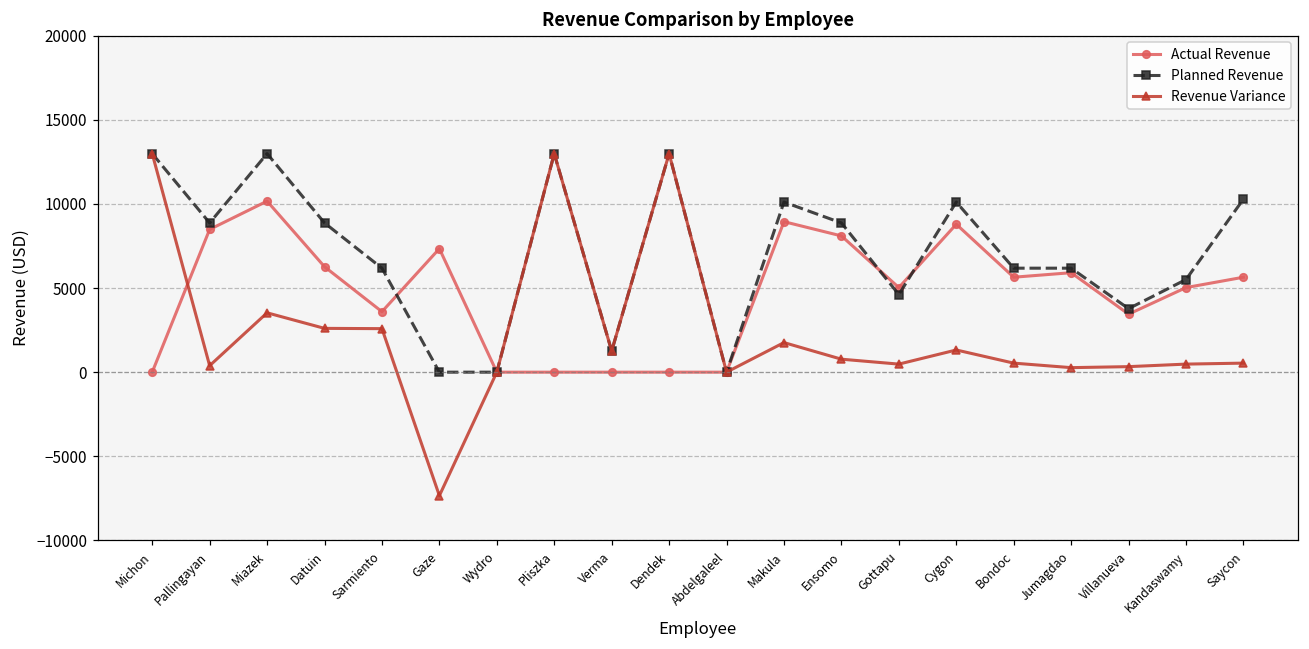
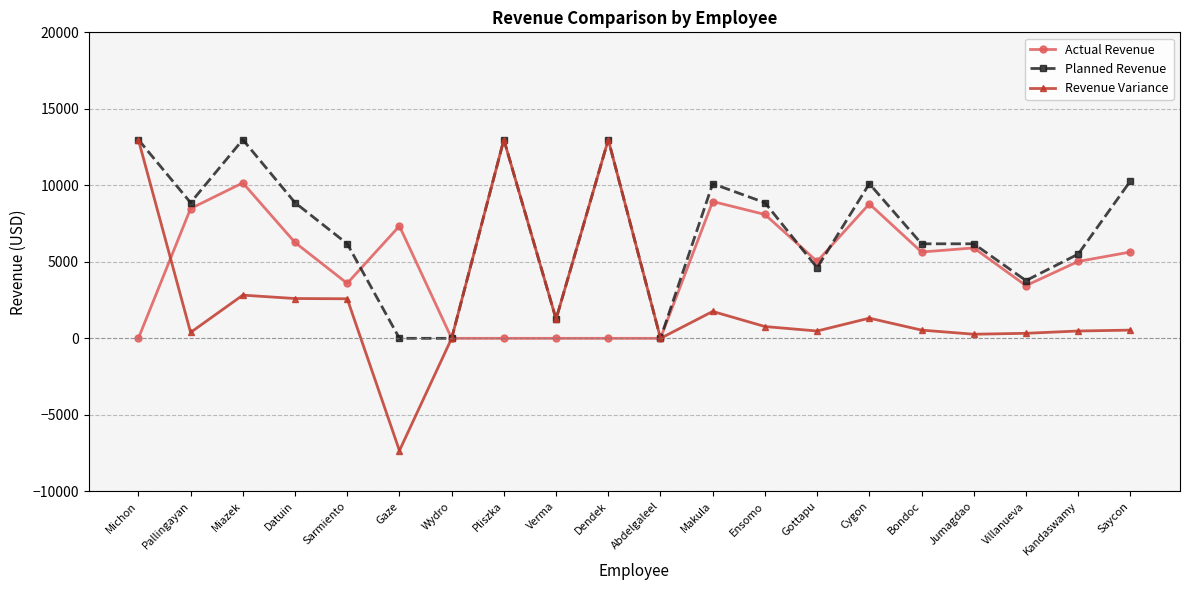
Revenue Variance, Miazek: 3500 -> 2800
